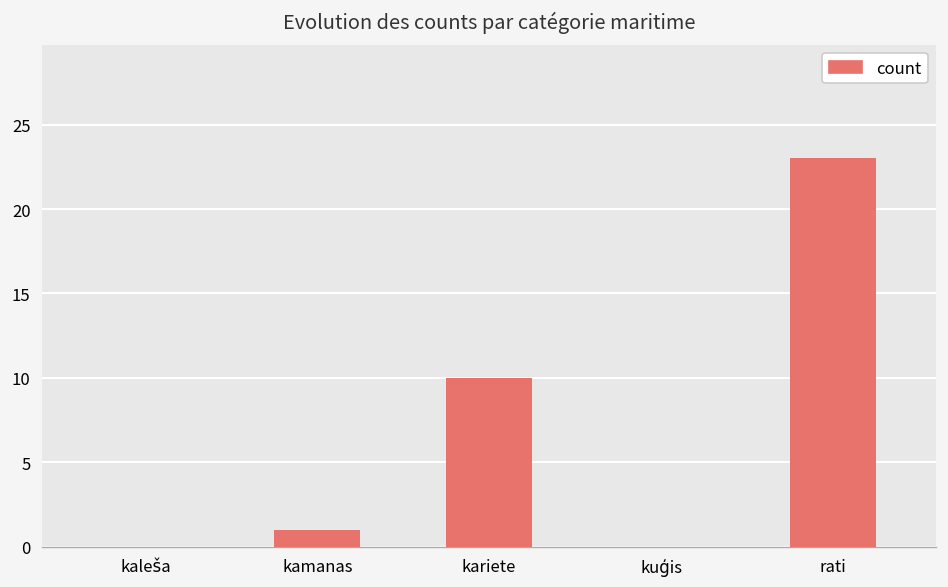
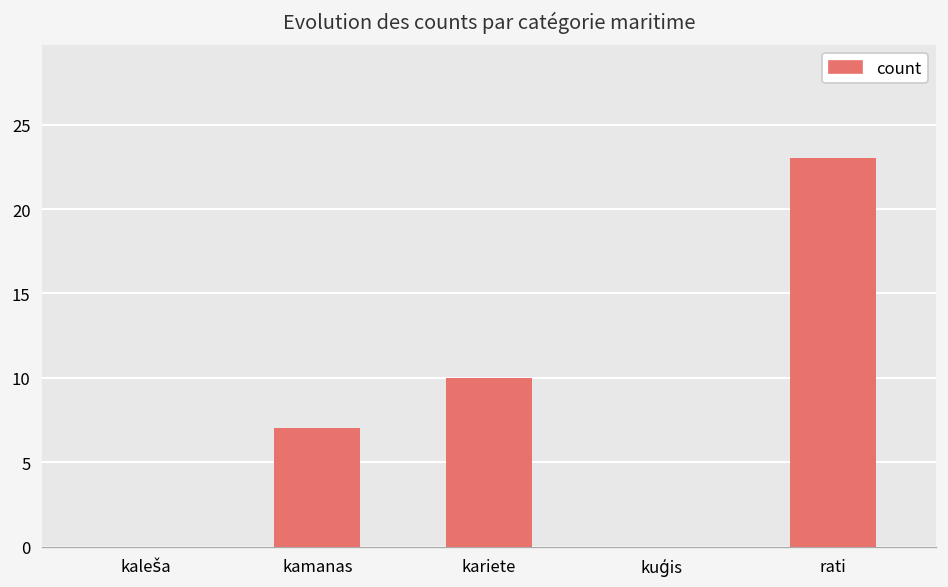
kamanas: 1 -> 7
